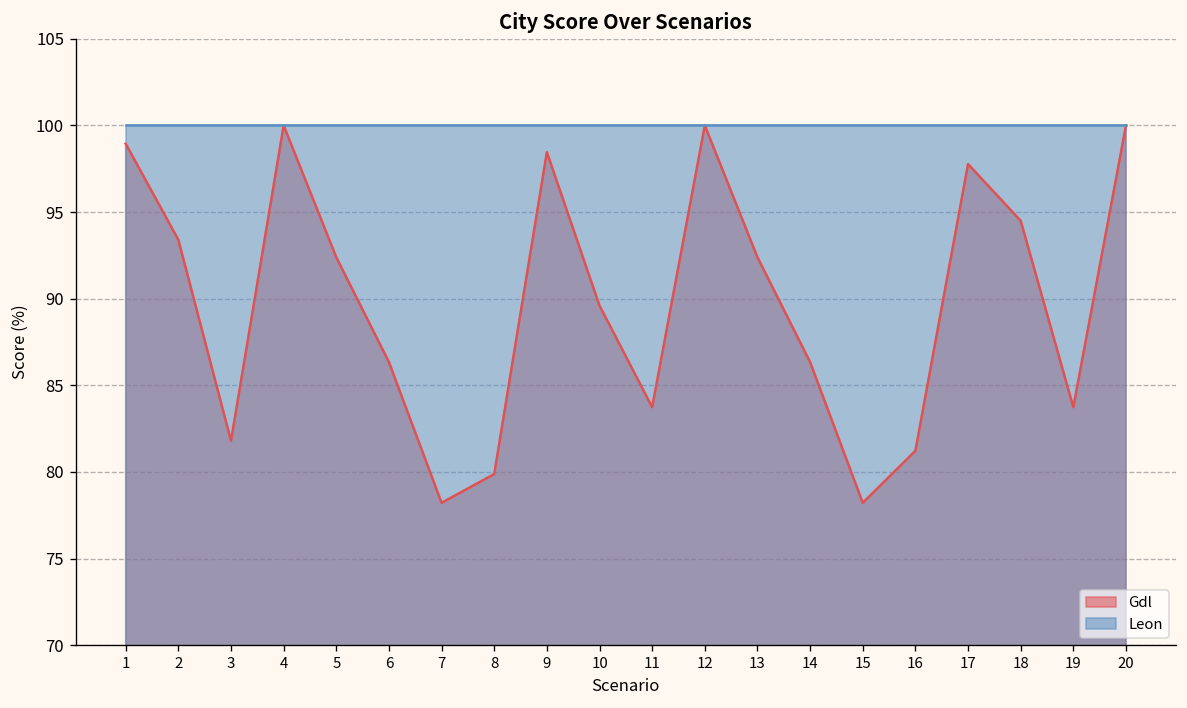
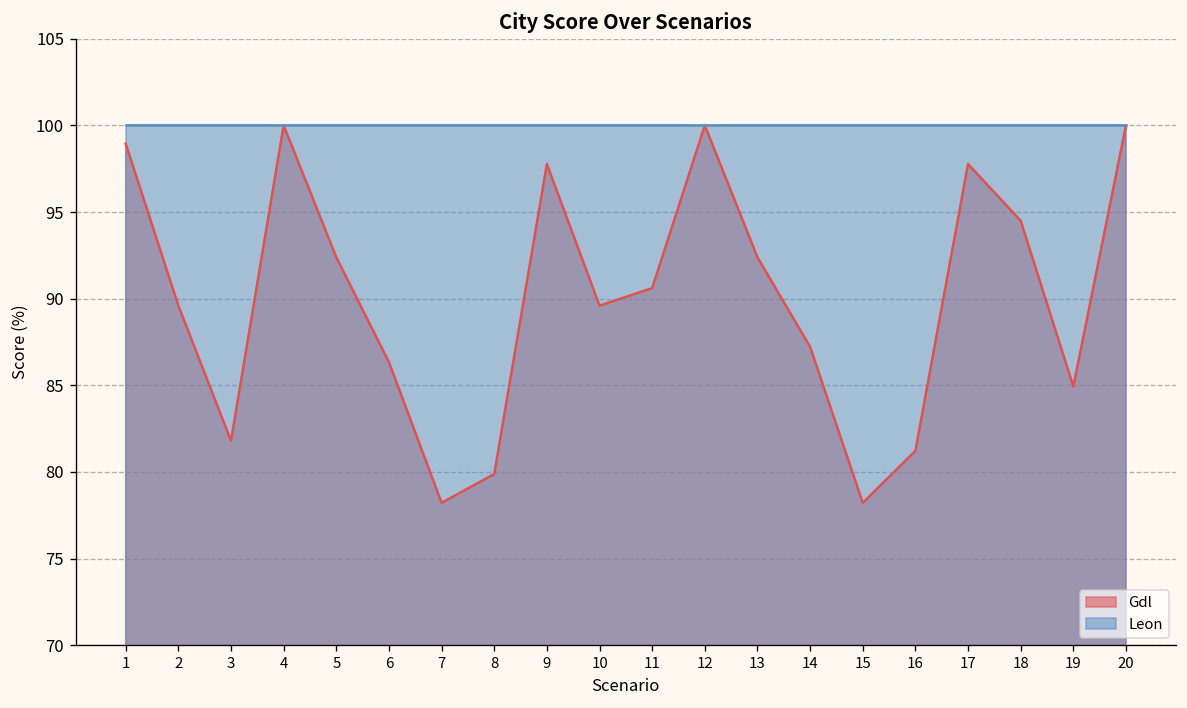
Gdl, 2: 93.4 -> 89.6
Gdl, 9: 98.5 -> 97.8
Gdl, 11: 83.7 -> 90.6
Gdl, 14: 86.3 -> 87.2
Gdl, 19: 83.7 -> 84.9
